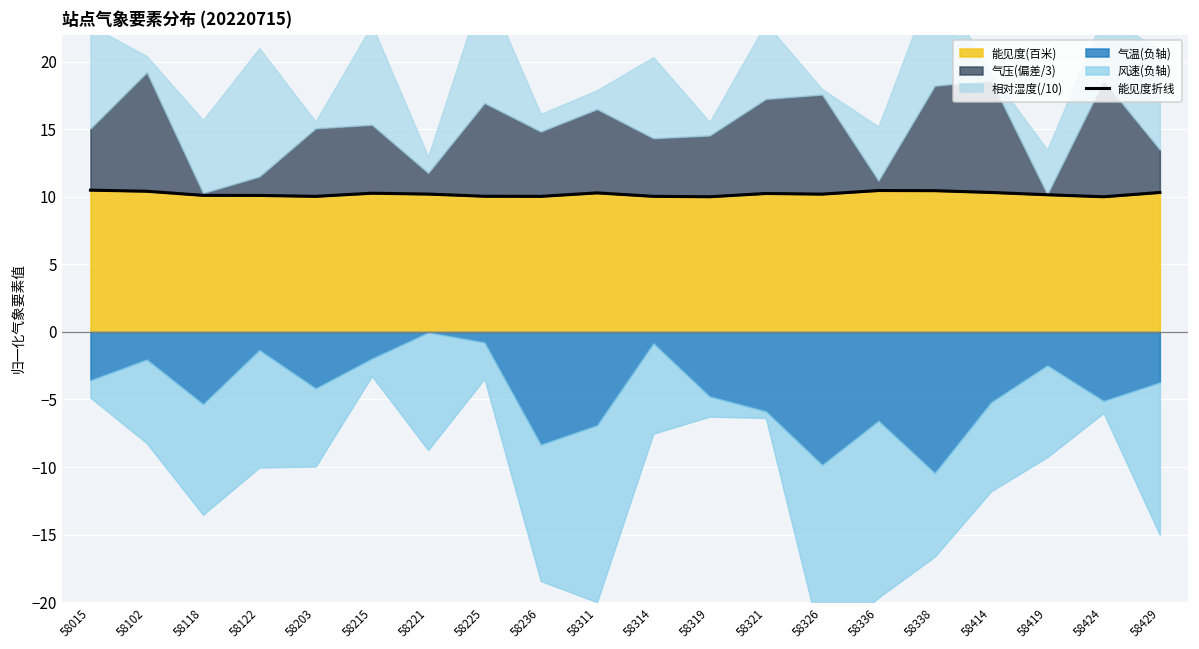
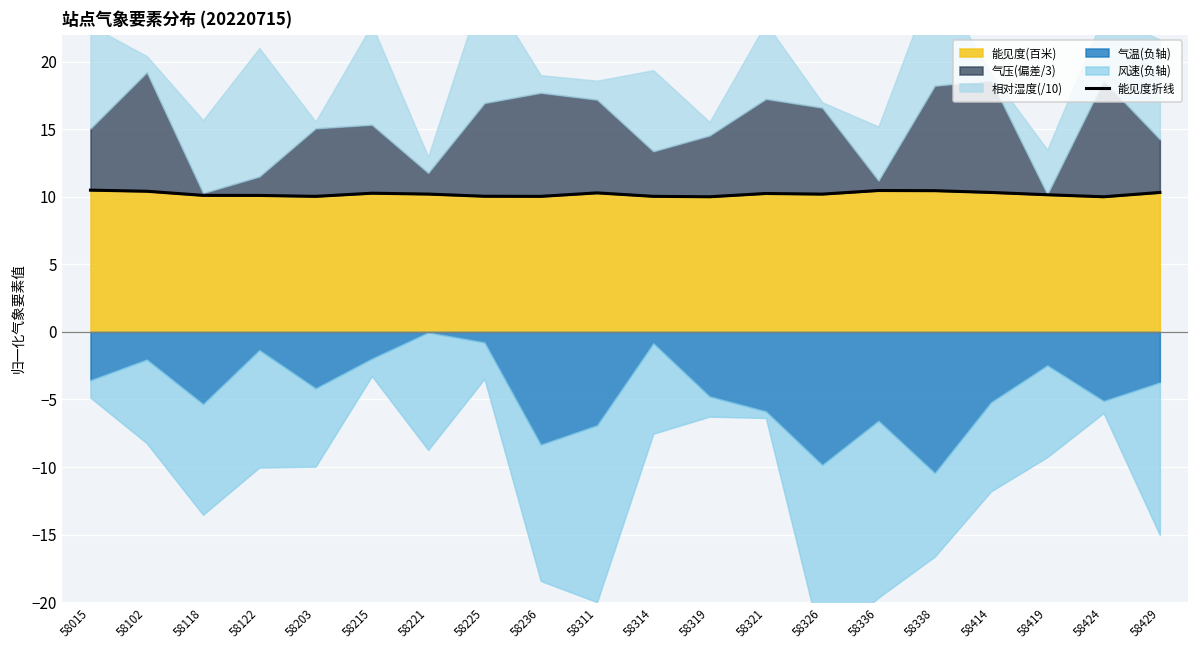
气压(偏差/3), 58236: 4.8 -> 7.7
气压(偏差/3), 58311: 6.2 -> 6.9
气压(偏差/3), 58314: 4.3 -> 3.3
气压(偏差/3), 58326: 7.4 -> 6.4
气压(偏差/3), 58429: 3.2 -> 3.9
